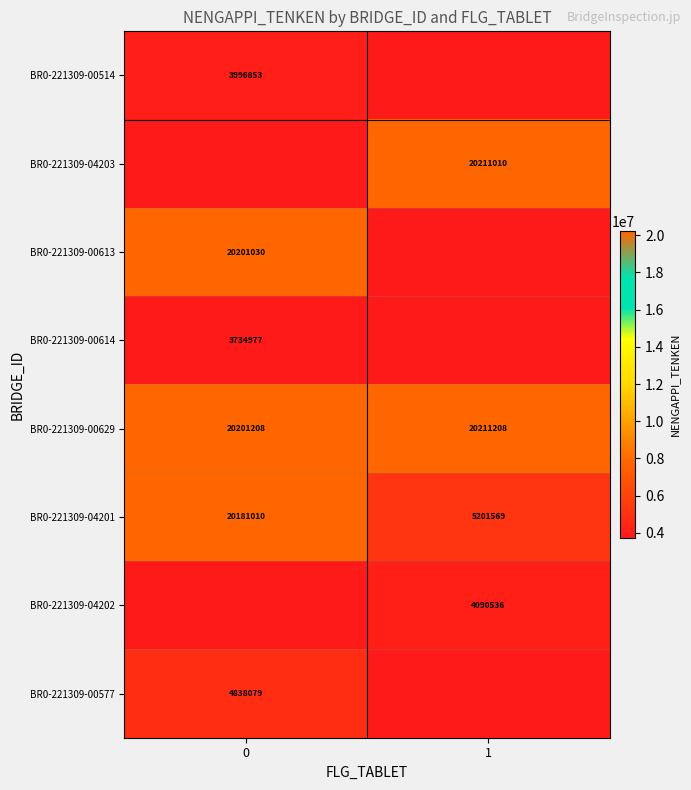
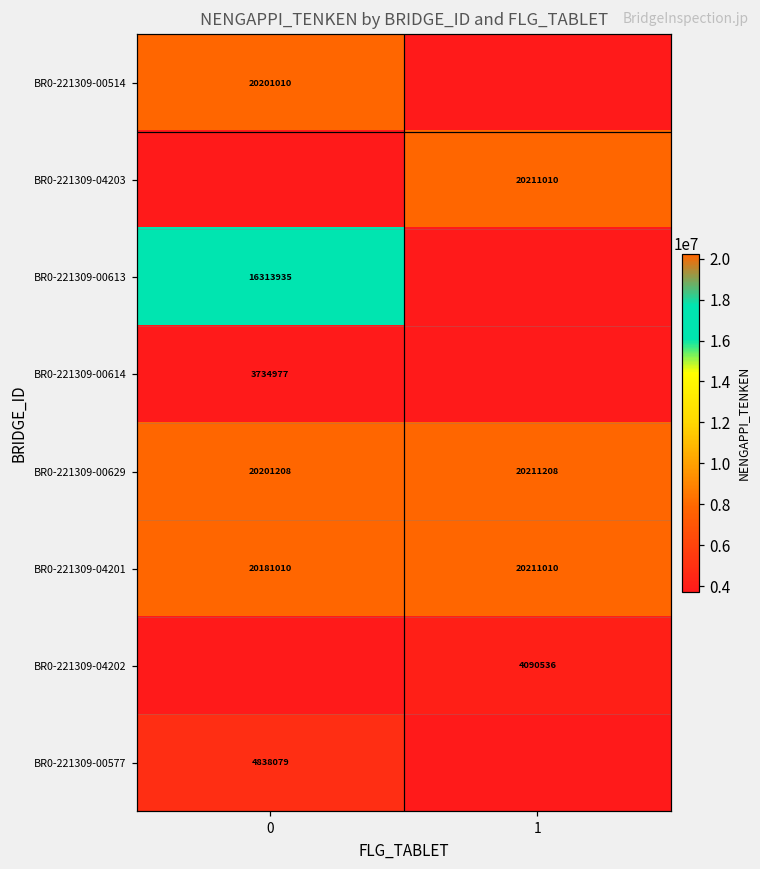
BR0-221309-00514, 0: 3996853 -> 20201010
BR0-221309-00613, 0: 20201030 -> 16313935
BR0-221309-04201, 1: 5201569 -> 20211010
